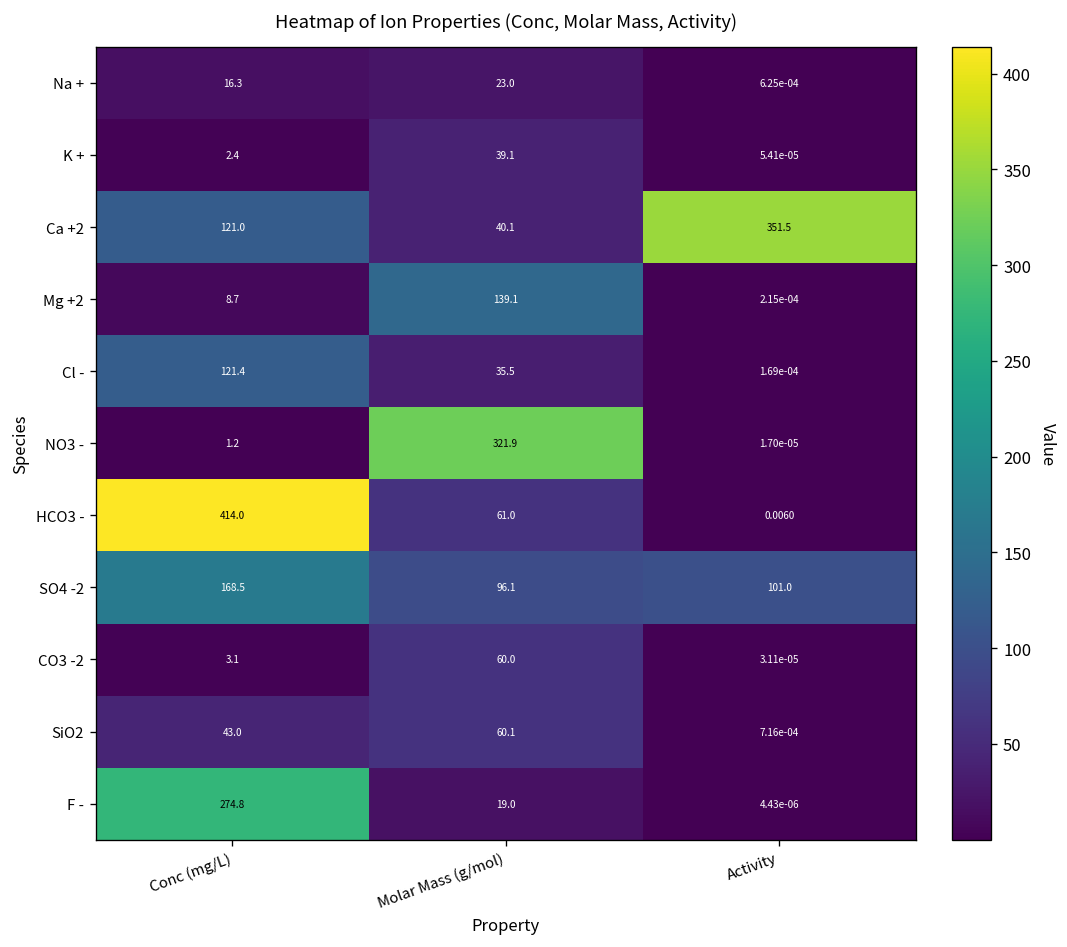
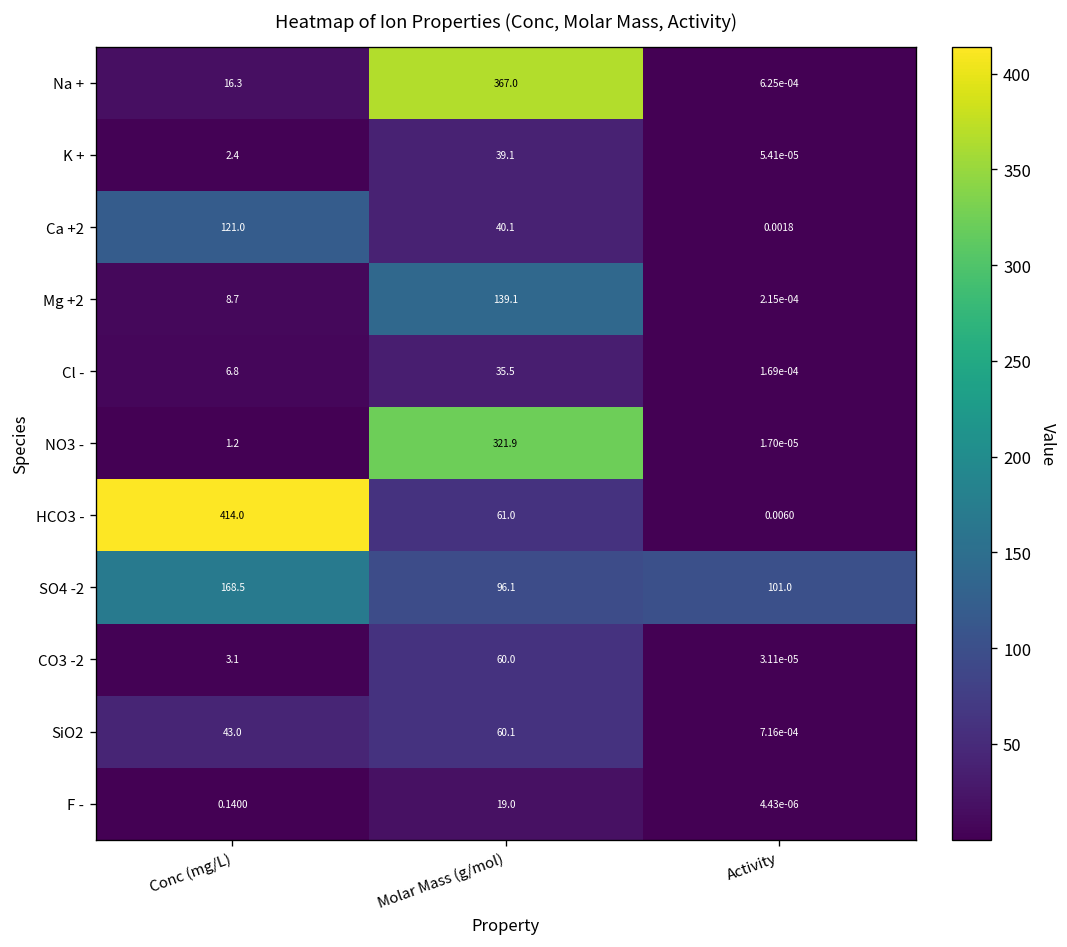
Na +, Molar Mass (g/mol): 23.0 -> 367.0
Ca +2, Activity: 351.5 -> 0.0018
Cl -, Conc (mg/L): 121.4 -> 6.8
F -, Conc (mg/L): 274.8 -> 0.1400
